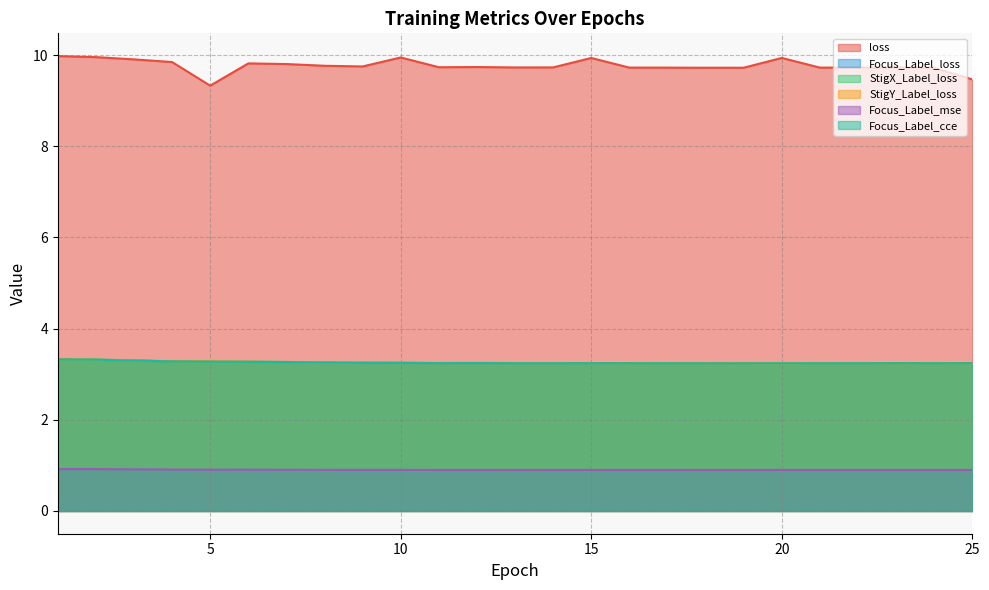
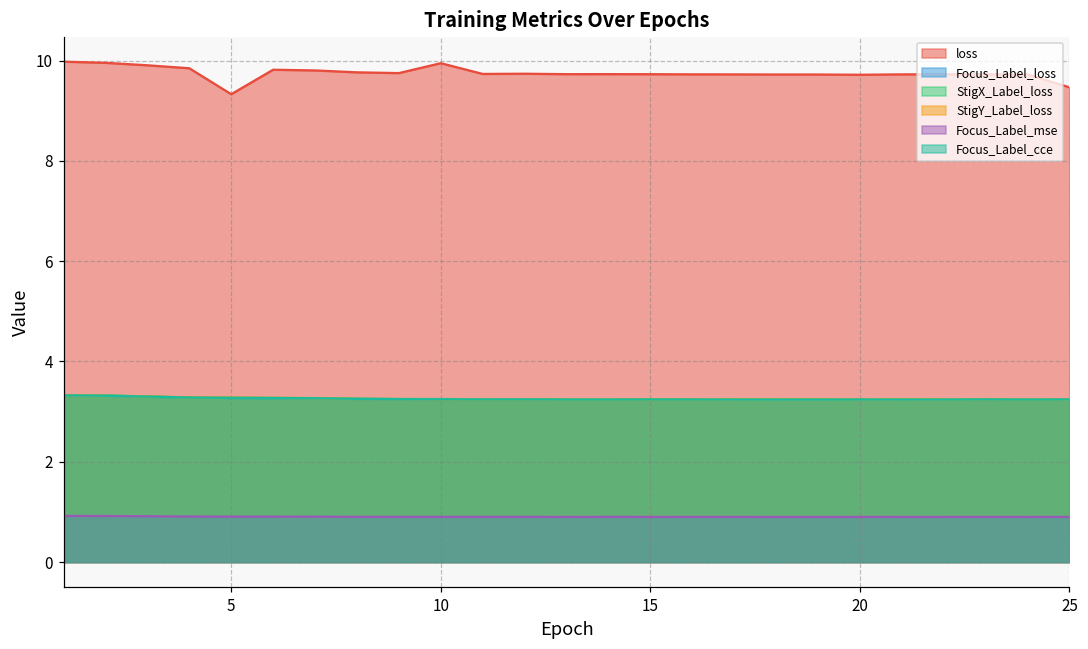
loss, 15: 9.9 -> 9.7
loss, 20: 9.9 -> 9.7
